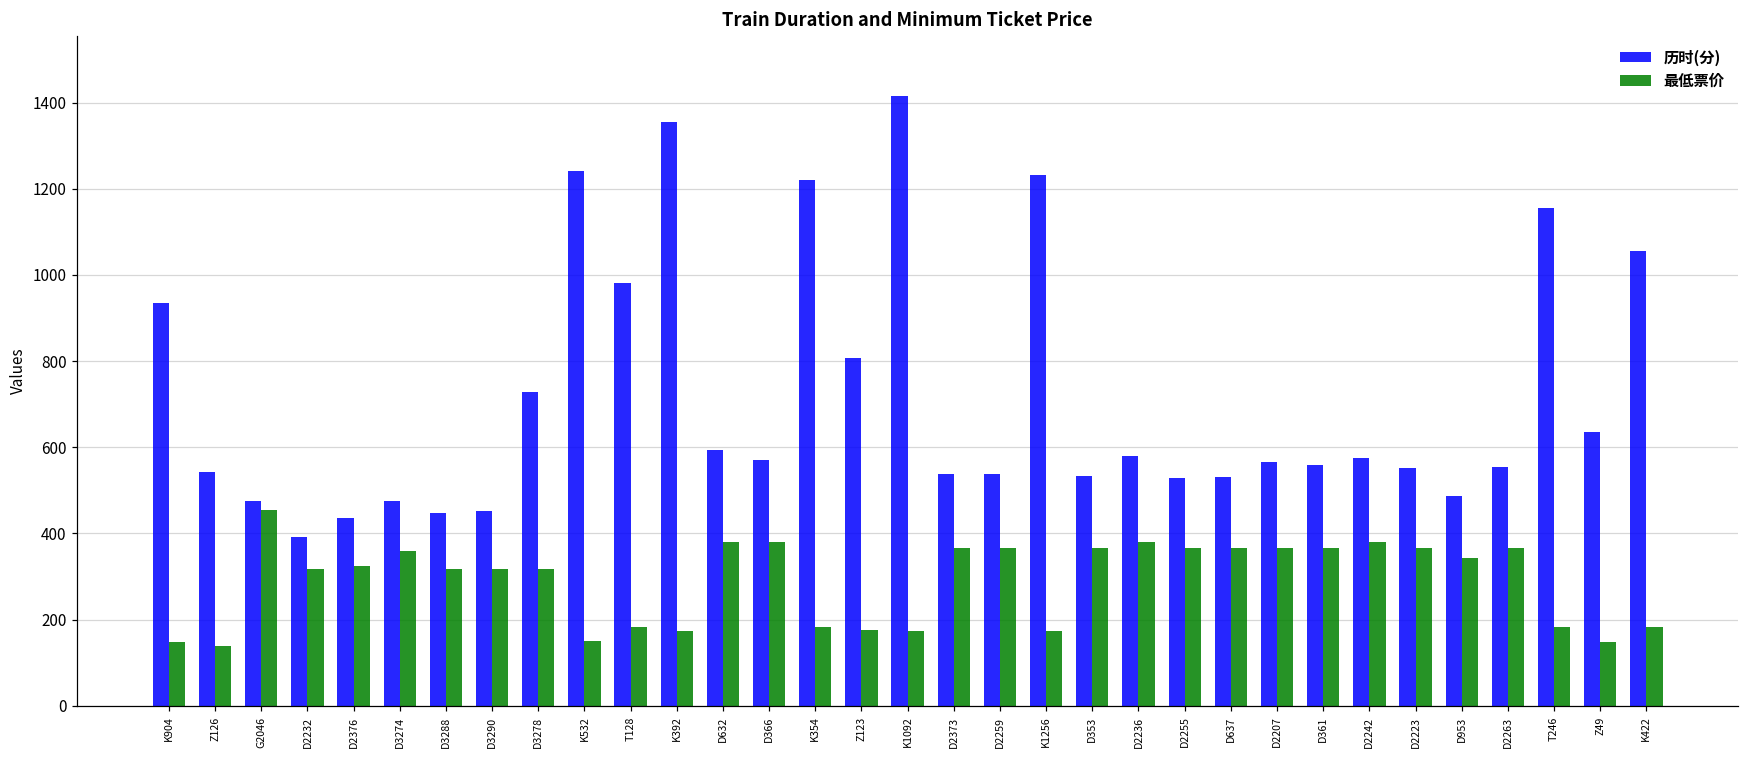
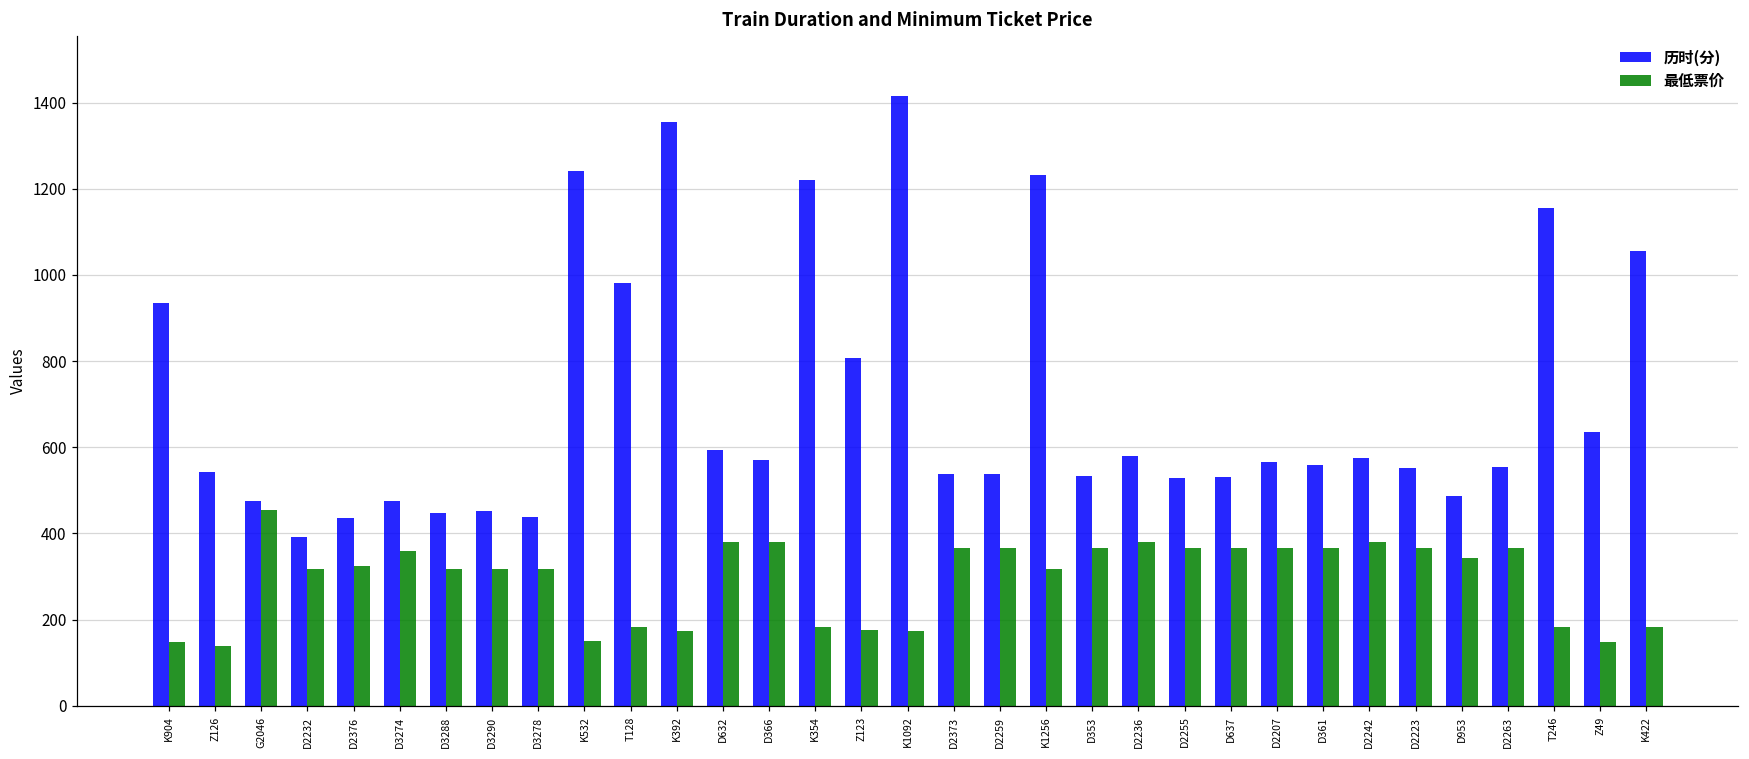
历时(分), D3278: 730 -> 440
最低票价, K1256: 170 -> 320
